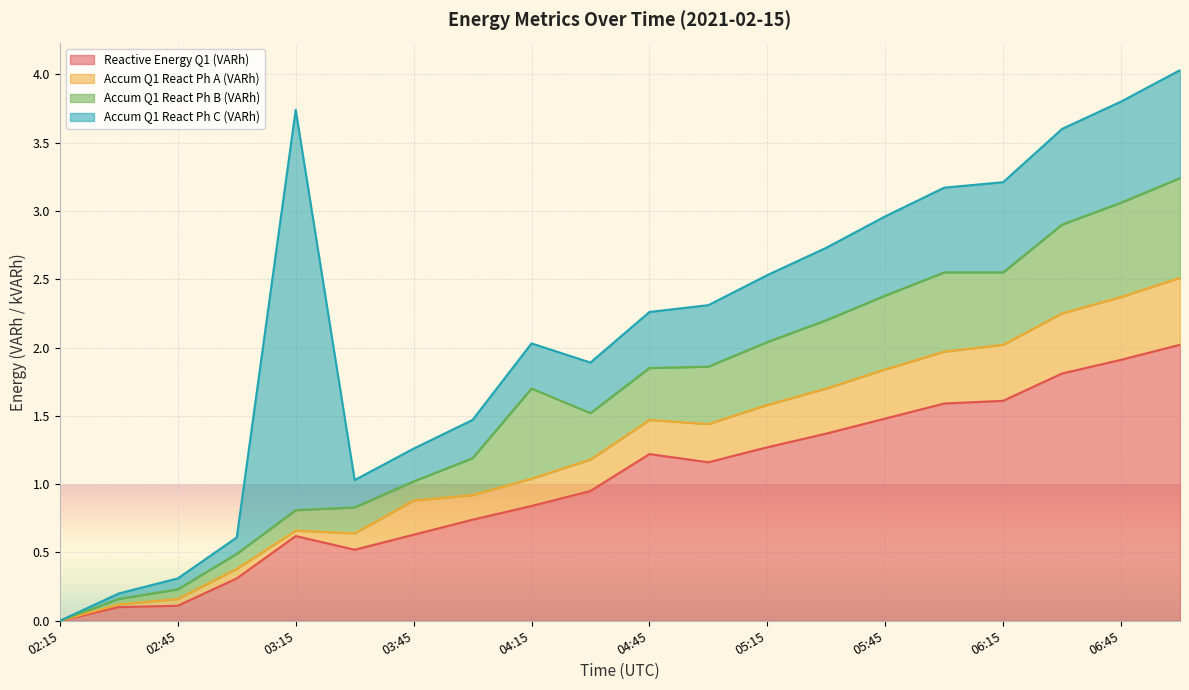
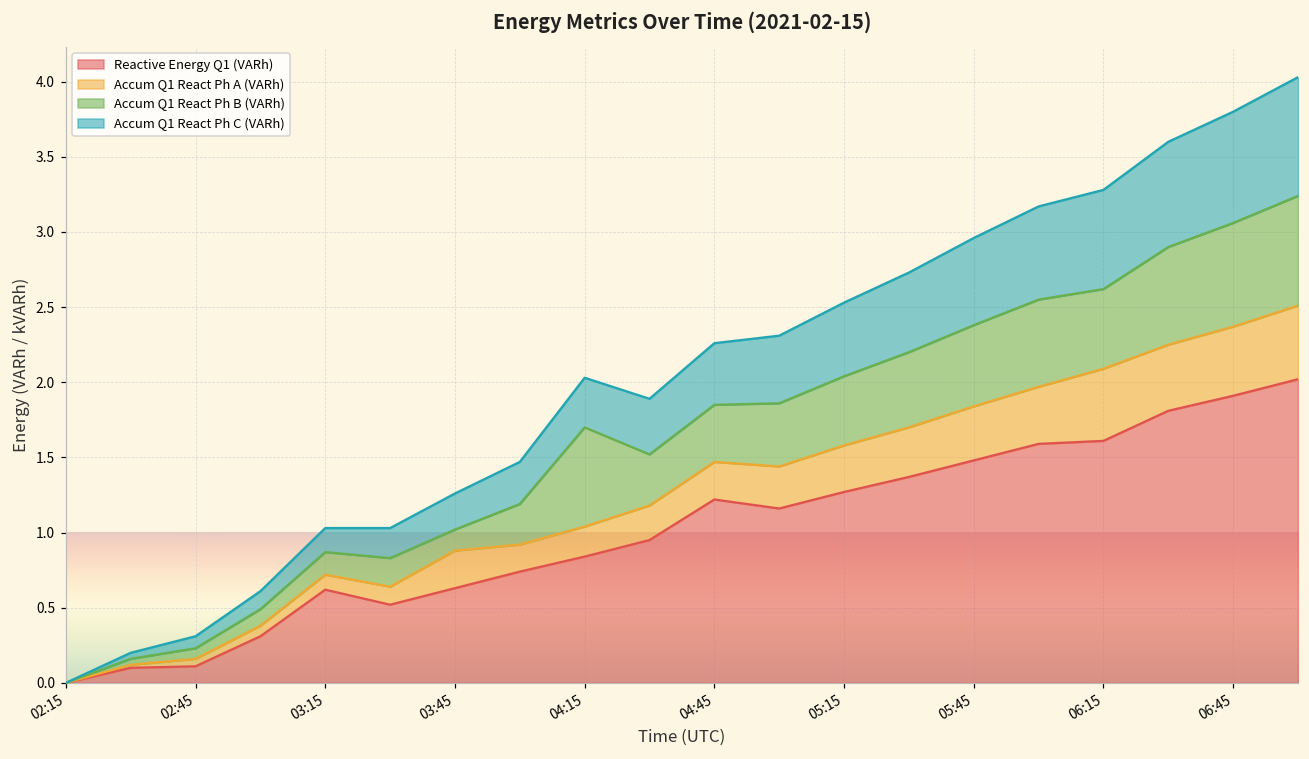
Accum Q1 React Ph A (VARh), 03:15: 0.04 -> 0.10
Accum Q1 React Ph C (VARh), 03:15: 2.93 -> 0.16
Accum Q1 React Ph A (VARh), 06:15: 0.41 -> 0.48
